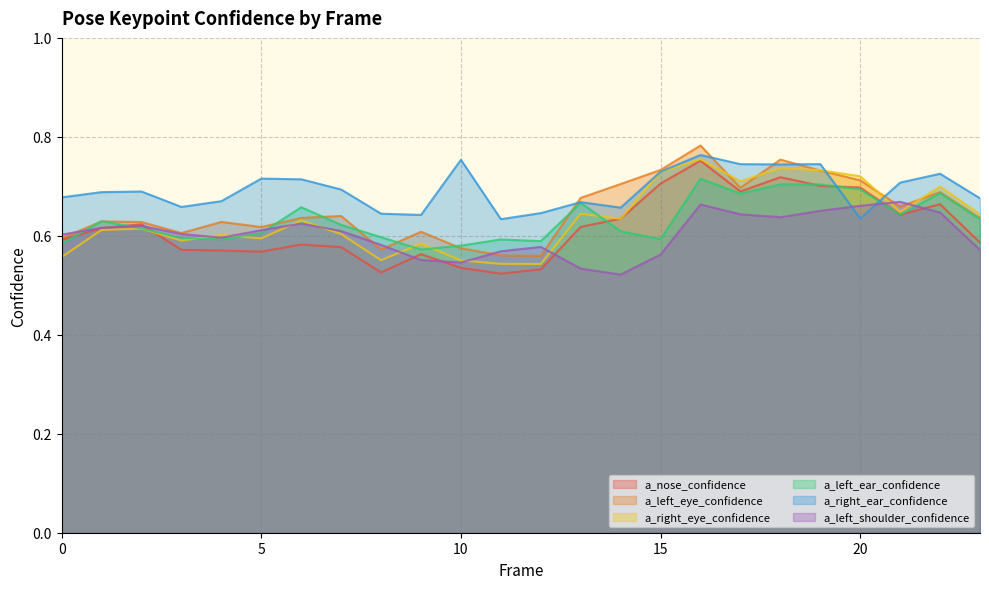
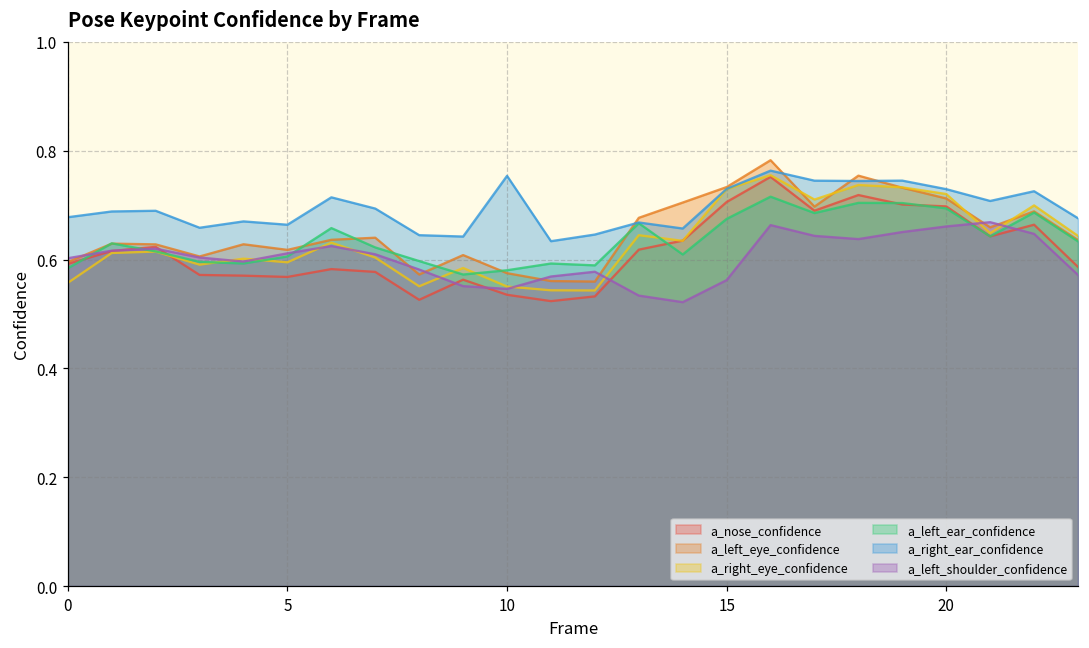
a_right_ear_confidence, 5: 0.72 -> 0.66
a_left_ear_confidence, 15: 0.59 -> 0.67
a_right_ear_confidence, 20: 0.64 -> 0.73
